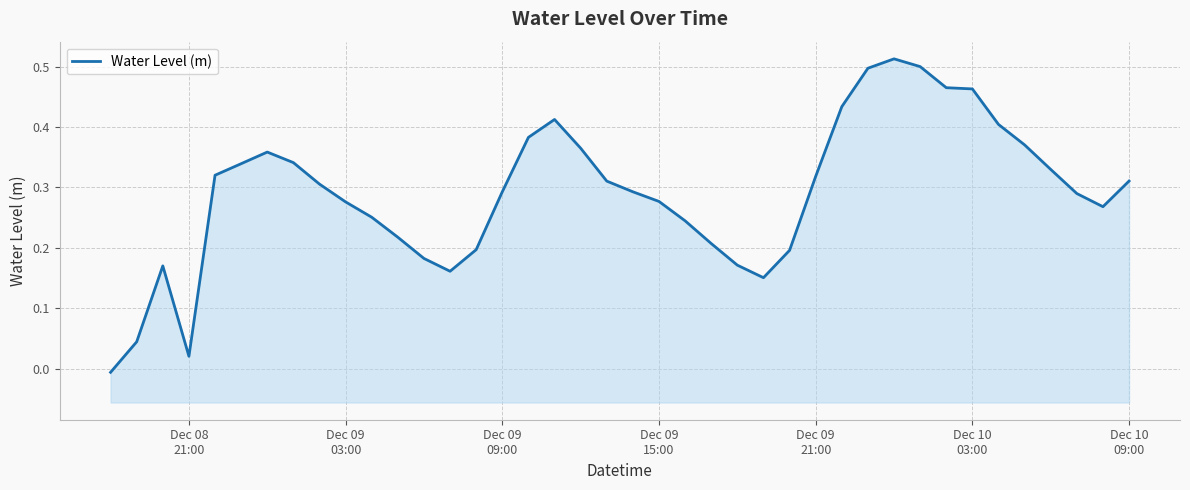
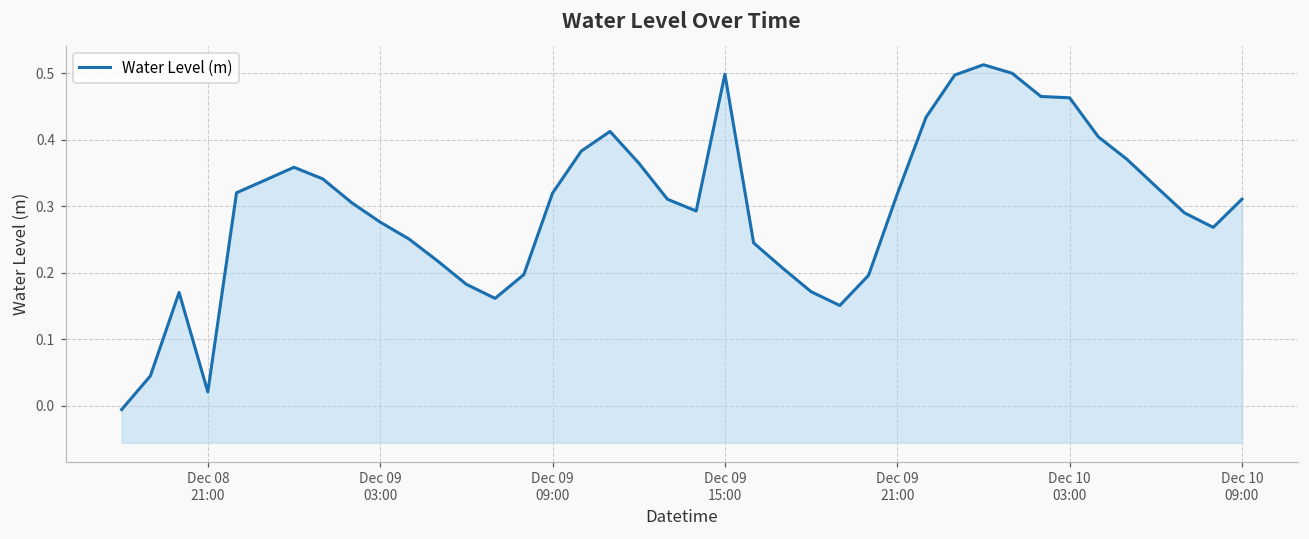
Dec 09 09:00: 0.29 -> 0.32
Dec 09 15:00: 0.28 -> 0.50
